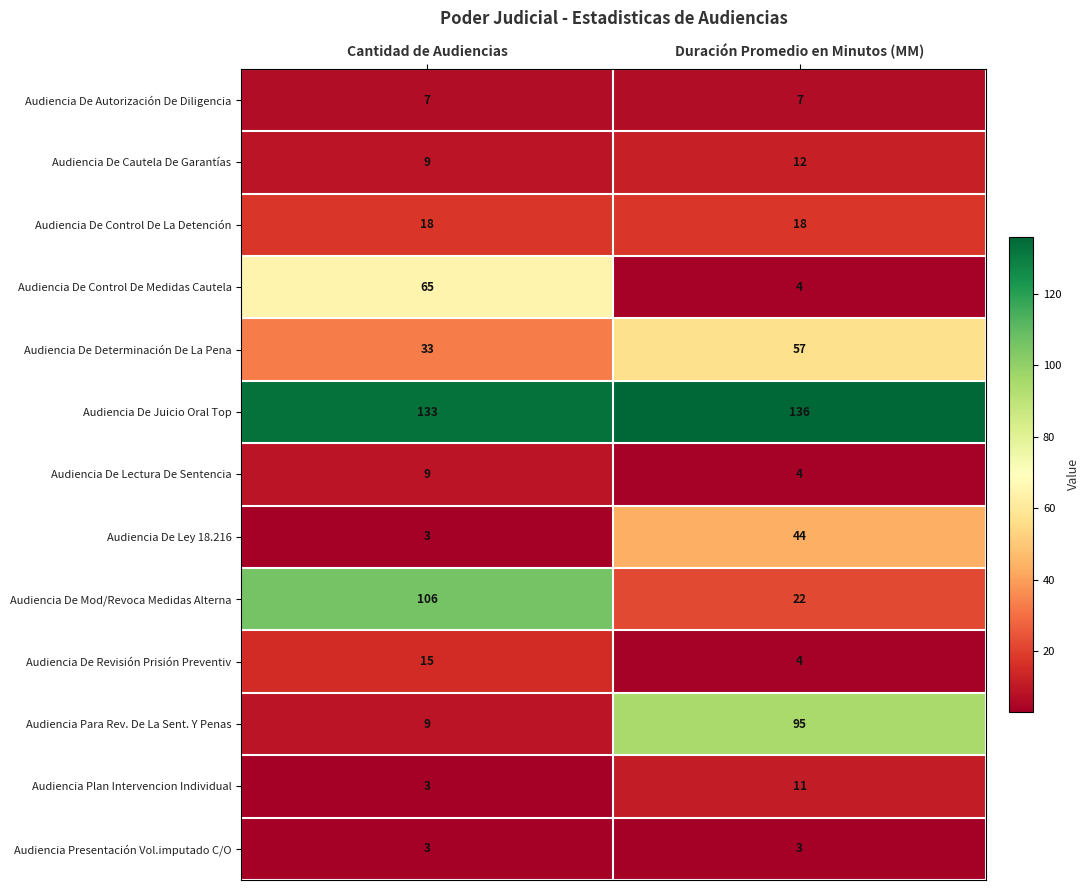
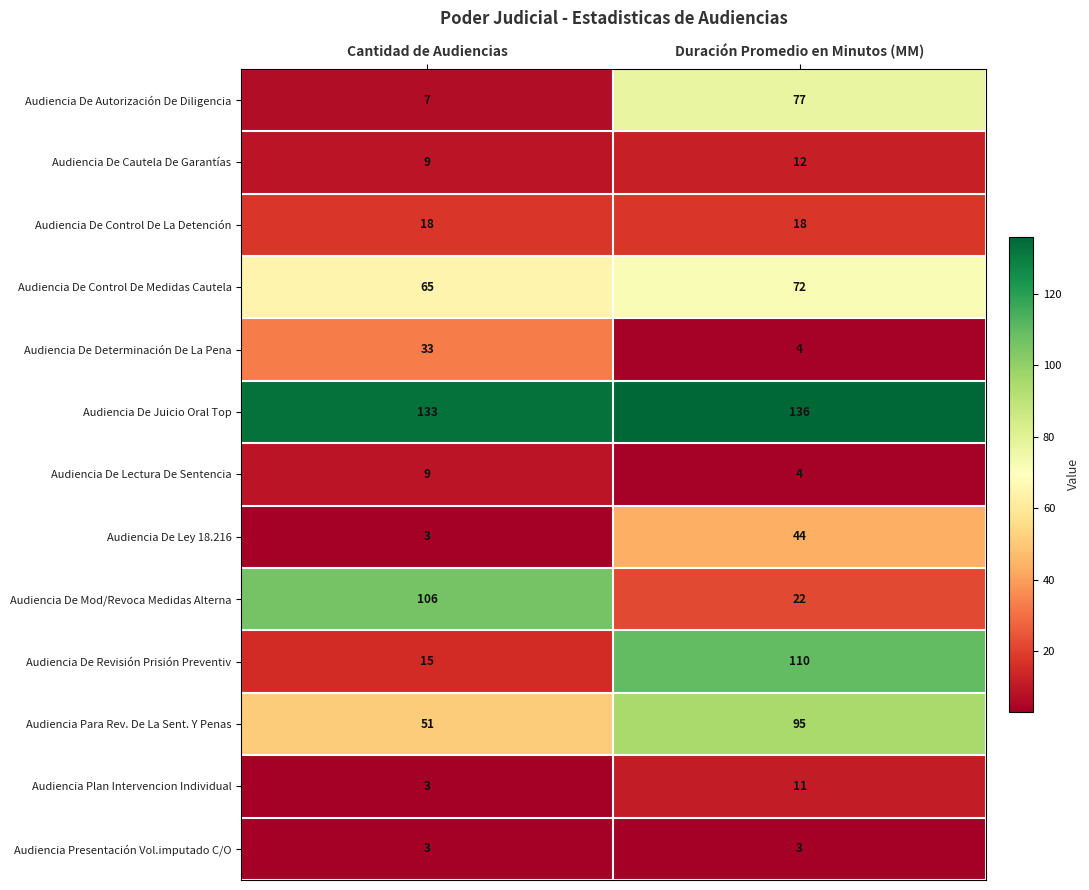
Audiencia De Autorización De Diligencia, Duración Promedio en Minutos (MM): 7 -> 77
Audiencia De Control De Medidas Cautela, Duración Promedio en Minutos (MM): 4 -> 72
Audiencia De Determinación De La Pena, Duración Promedio en Minutos (MM): 57 -> 4
Audiencia De Revisión Prisión Preventiv, Duración Promedio en Minutos (MM): 4 -> 110
Audiencia Para Rev. De La Sent. Y Penas, Cantidad de Audiencias: 9 -> 51
